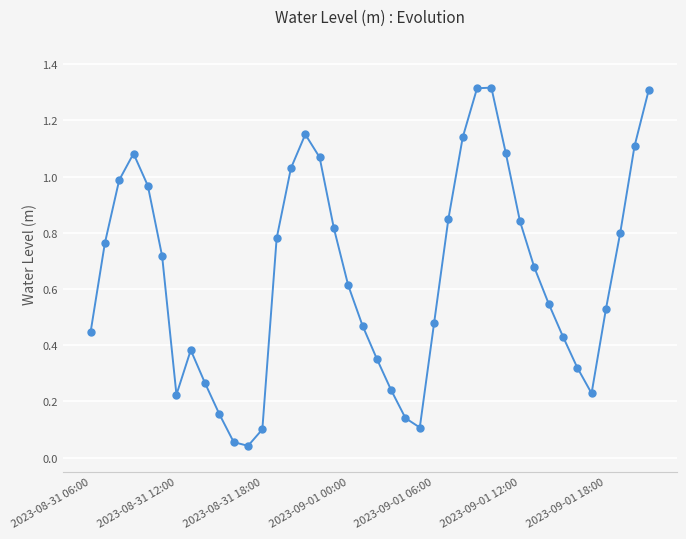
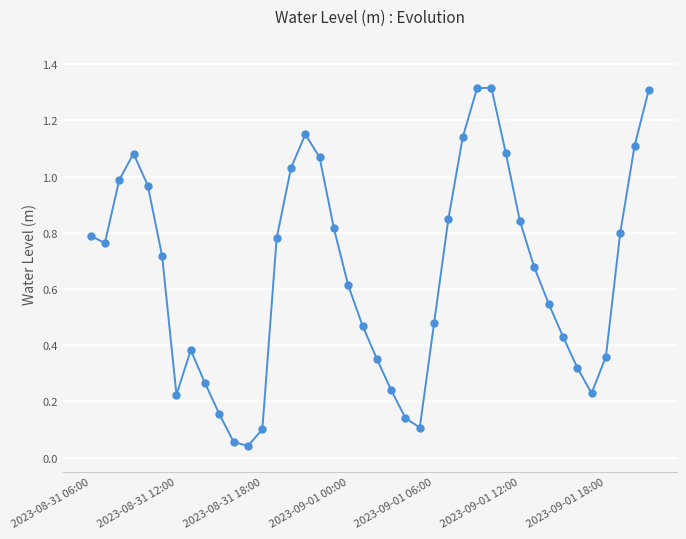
2023-08-31 06:00: 0.45 -> 0.79
2023-09-01 18:00: 0.53 -> 0.36
